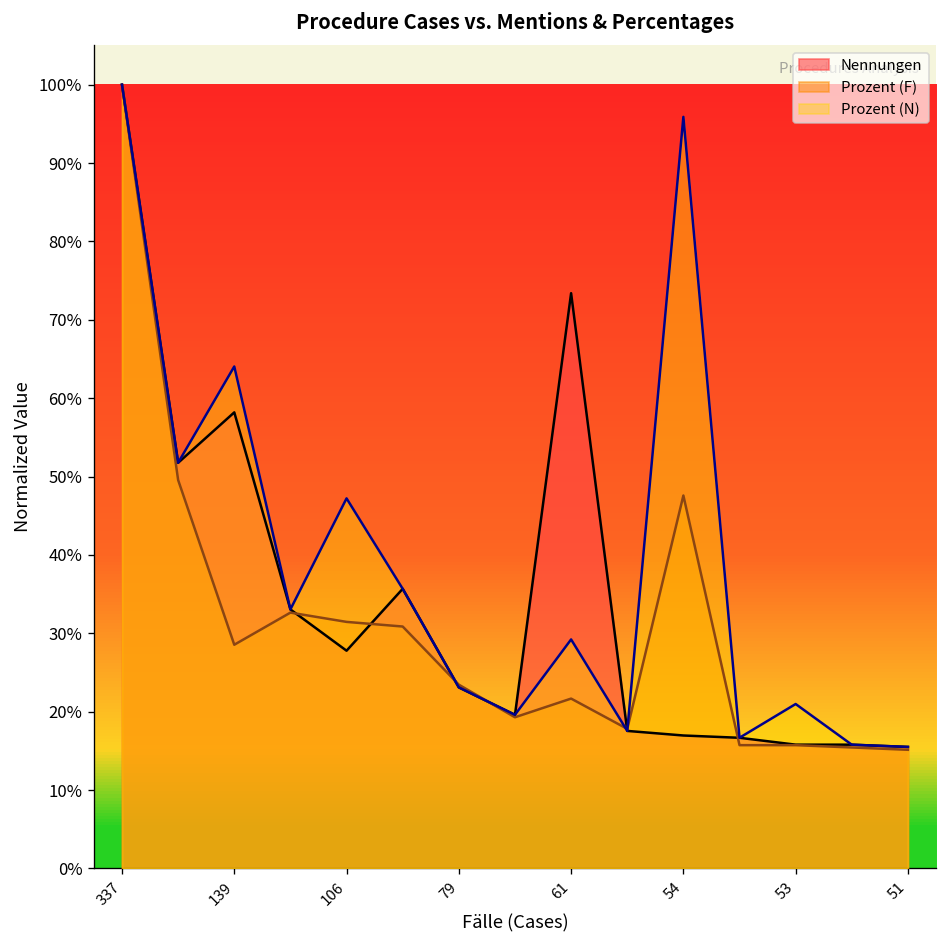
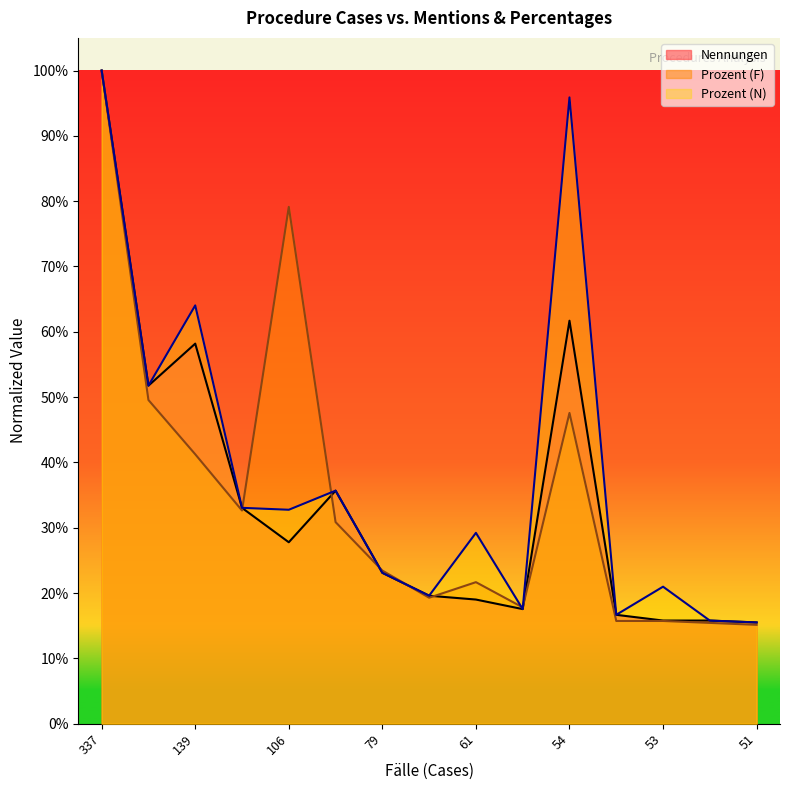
Prozent (F), 139: 29% -> 41%
Prozent (F), 106: 31% -> 79%
Prozent (N), 106: 47% -> 33%
Nennungen, 61: 73% -> 19%
Nennungen, 54: 17% -> 62%
